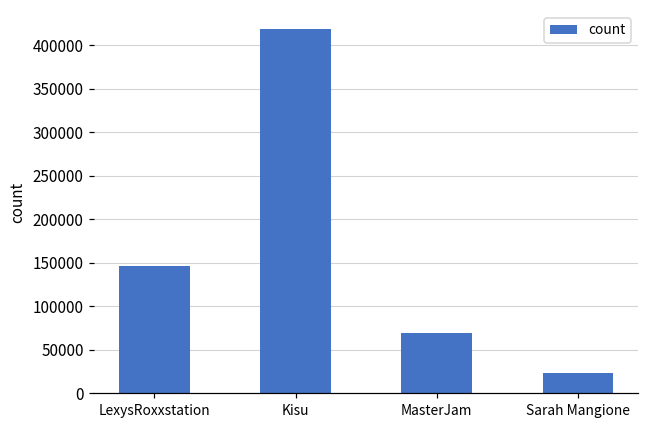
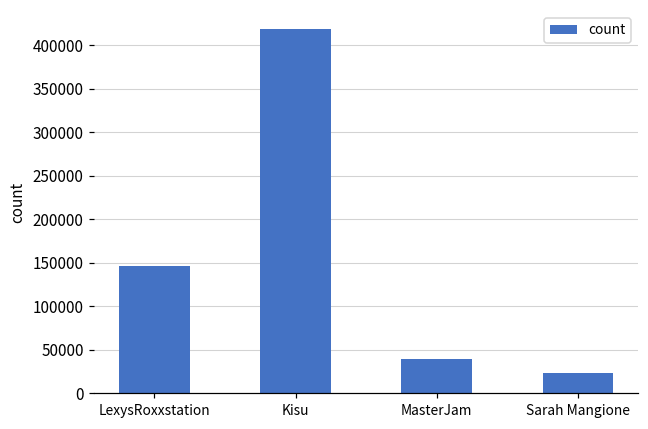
MasterJam: 70000 -> 40000
